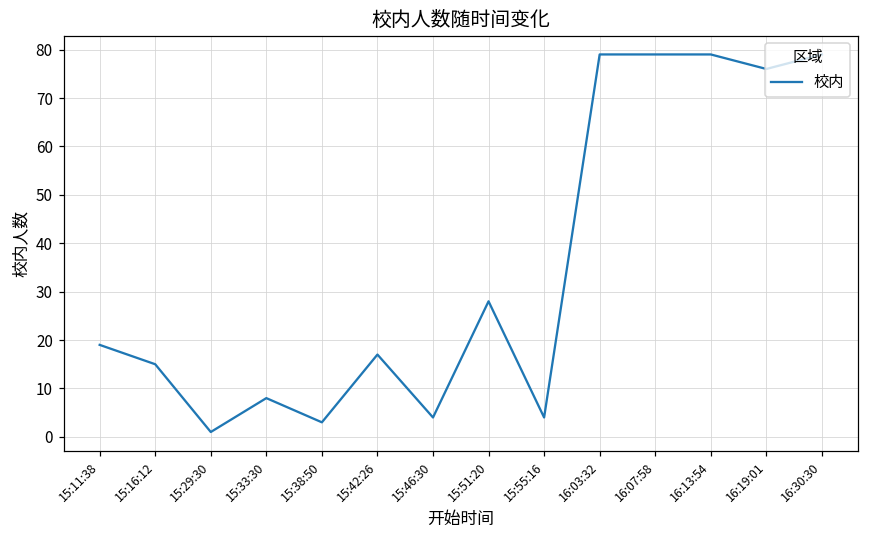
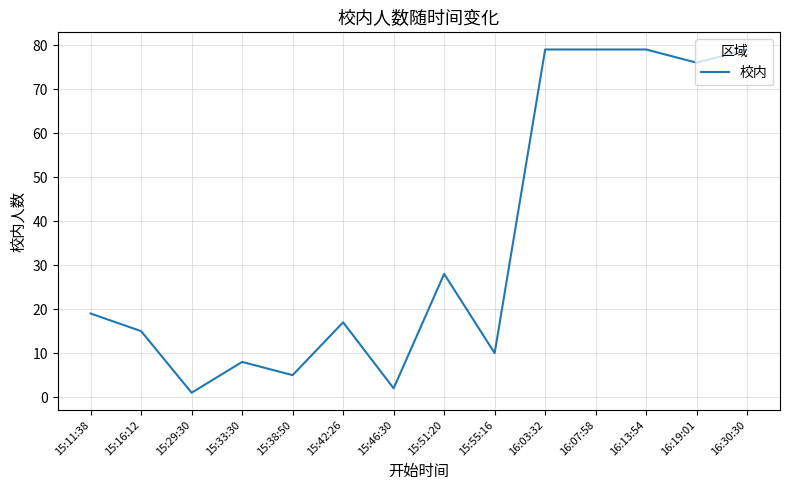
15:38:50: 3 -> 5
15:46:30: 4 -> 2
15:55:16: 4 -> 10
